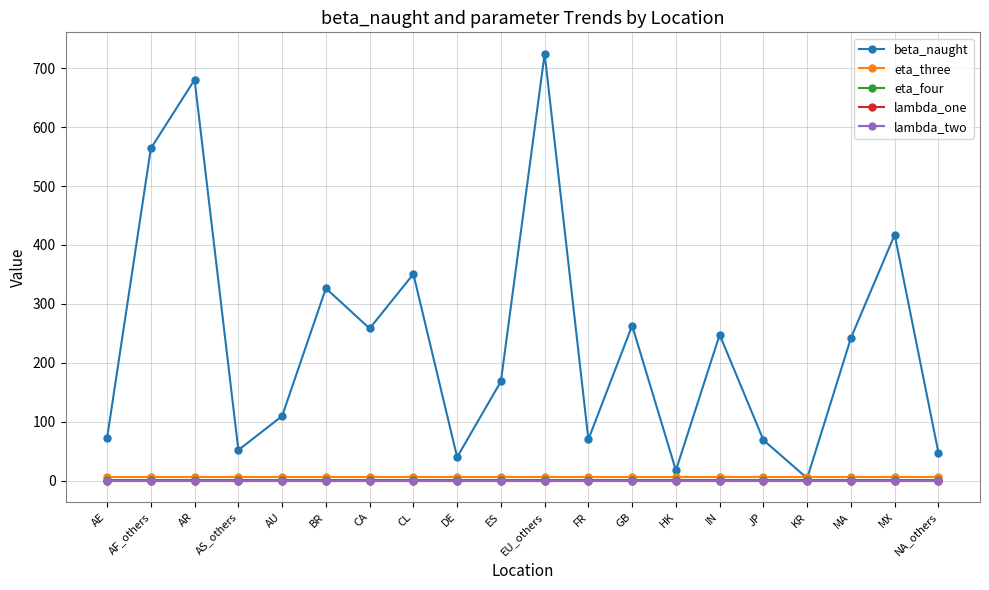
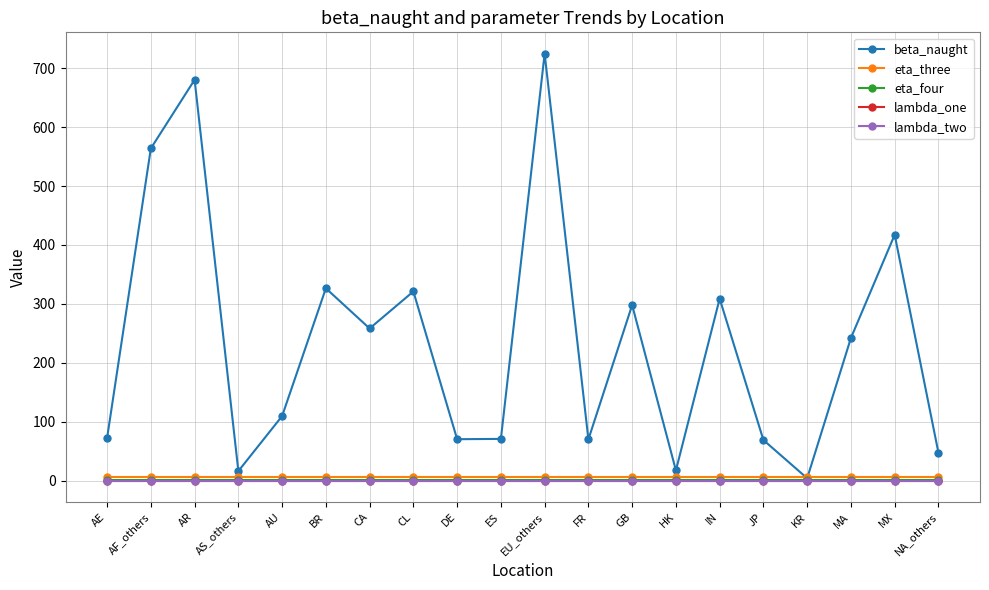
beta_naught, AS_others: 50 -> 20
beta_naught, CL: 350 -> 320
beta_naught, DE: 40 -> 70
beta_naught, ES: 170 -> 70
beta_naught, GB: 260 -> 300
beta_naught, IN: 250 -> 310
